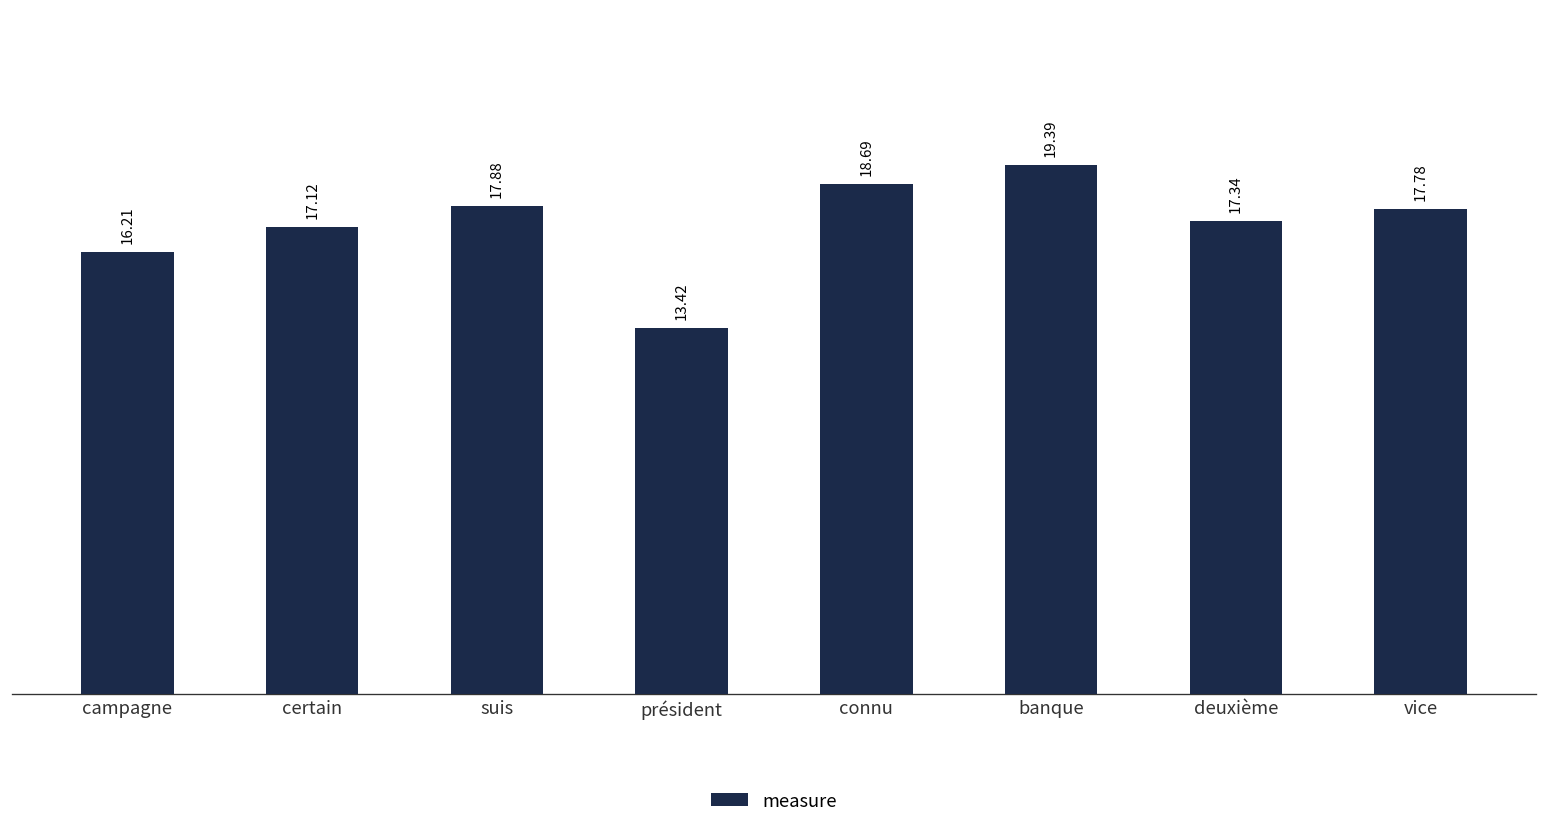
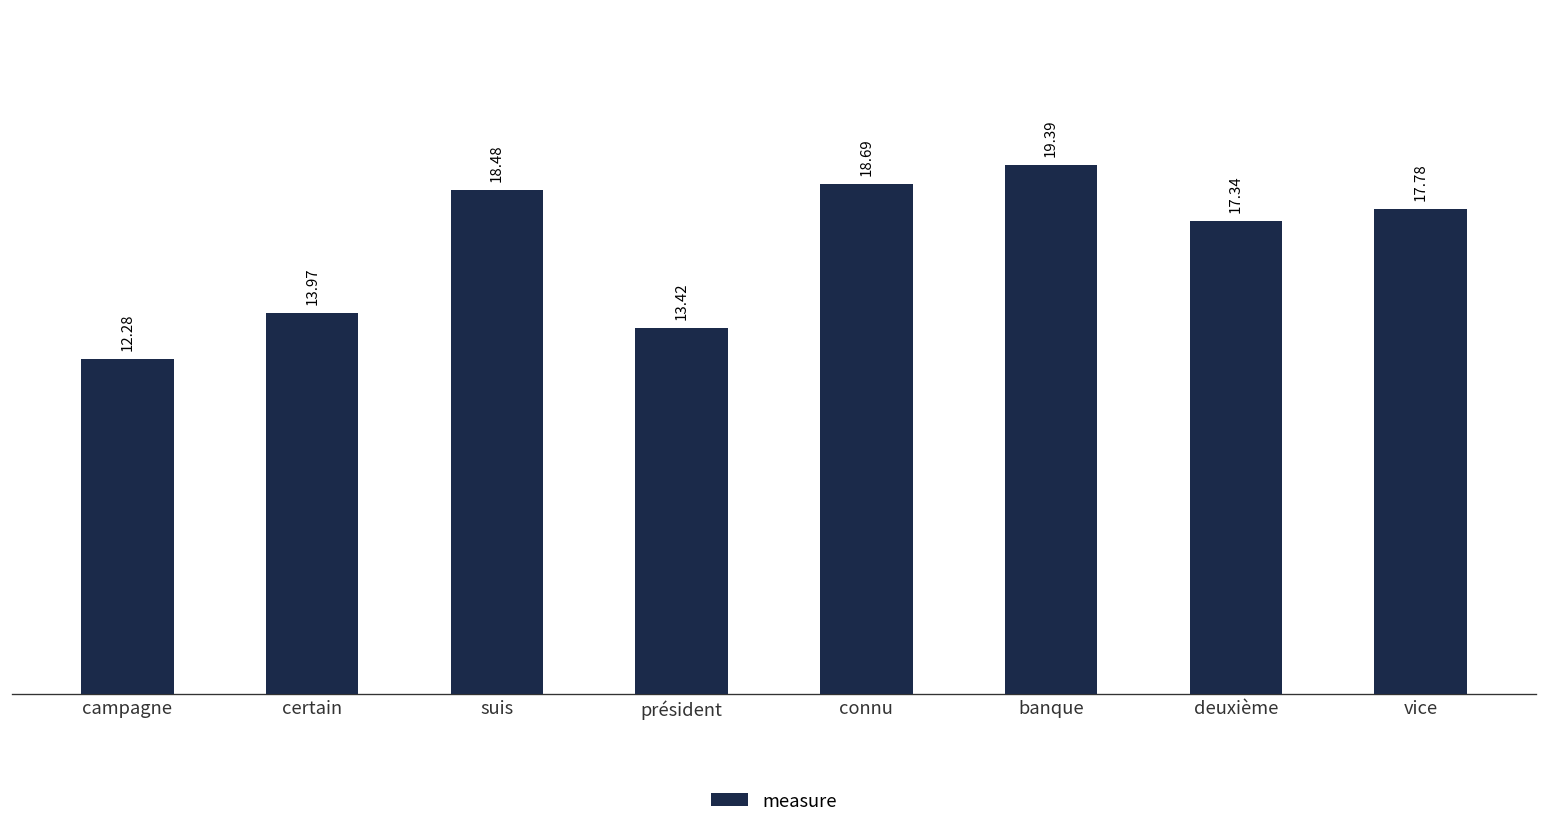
campagne: 16.21 -> 12.28
certain: 17.12 -> 13.97
suis: 17.88 -> 18.48
